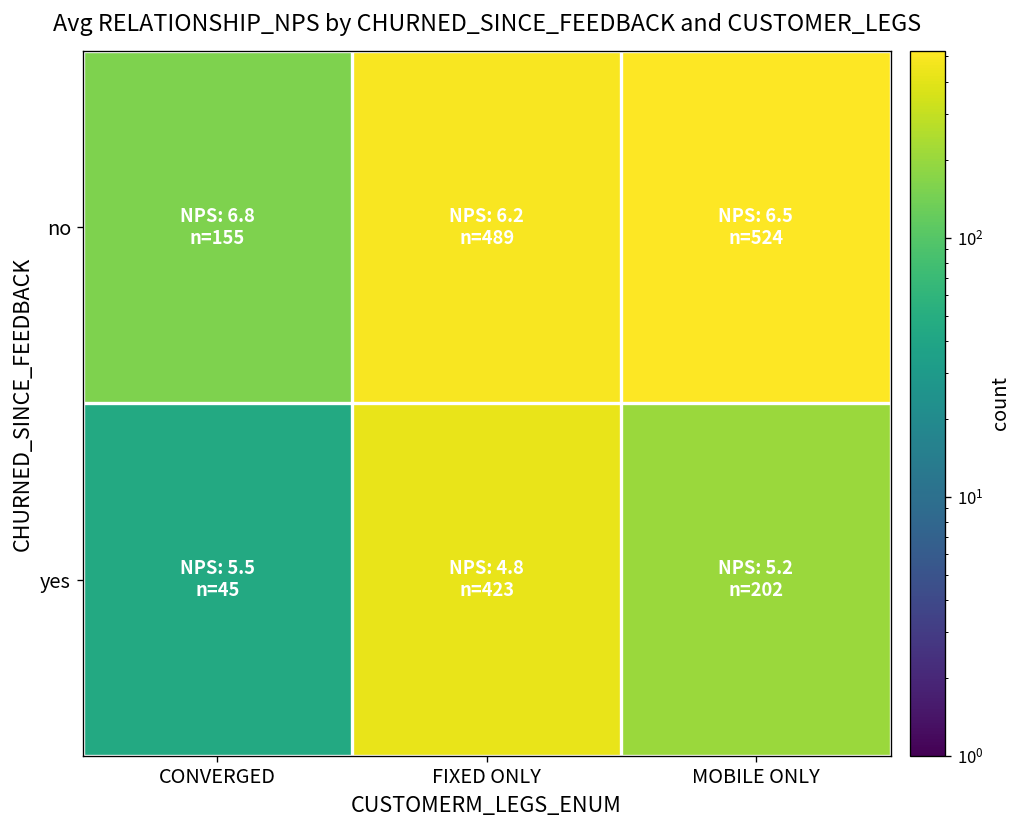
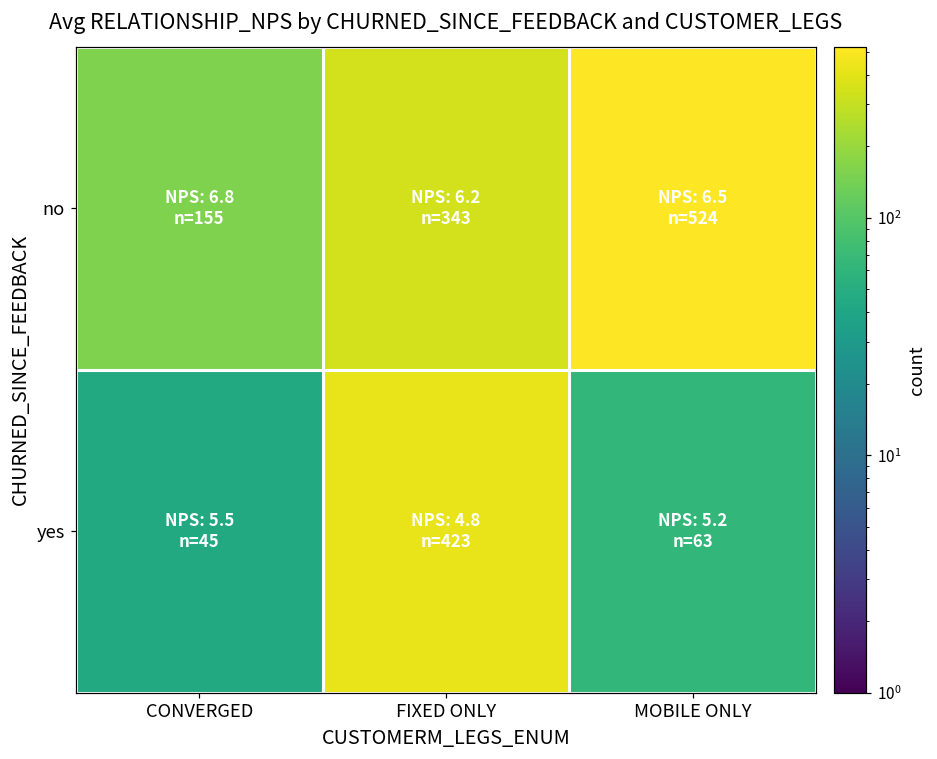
no, FIXED ONLY: 489 -> 343
yes, MOBILE ONLY: 202 -> 63
